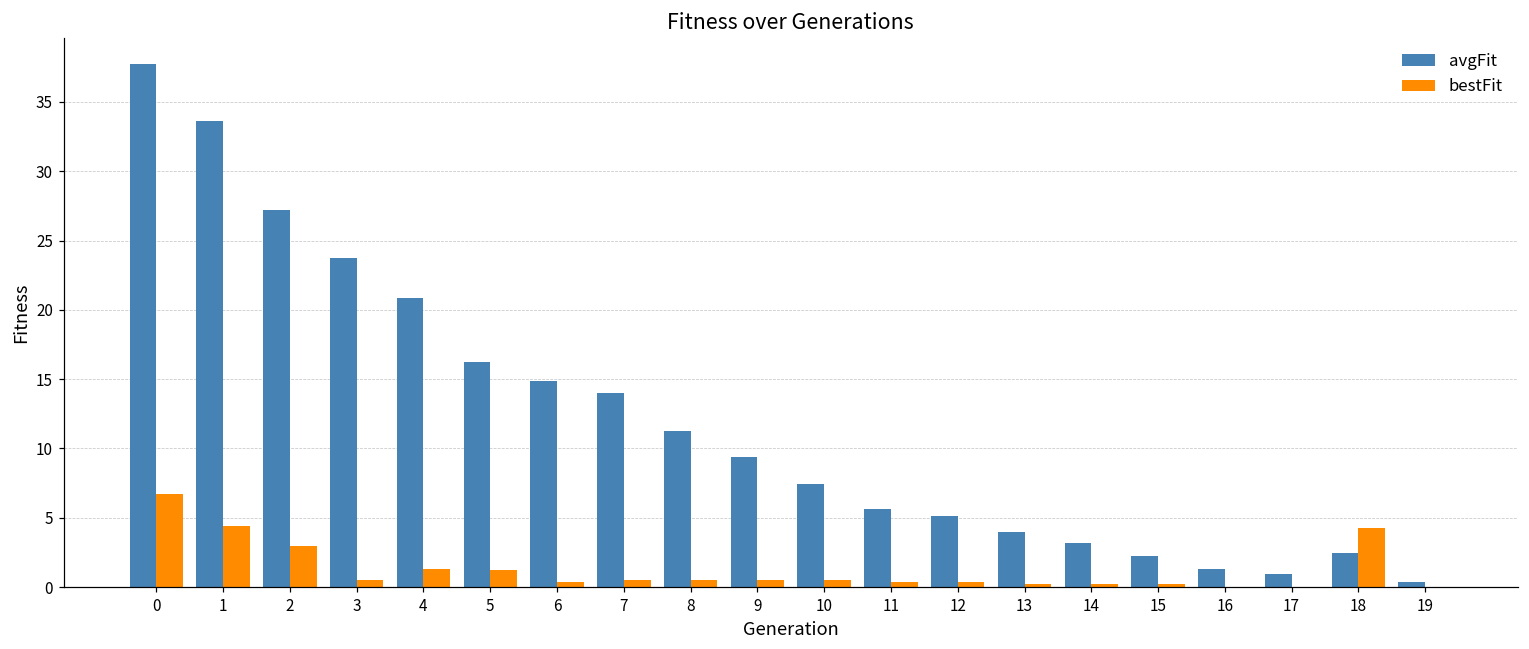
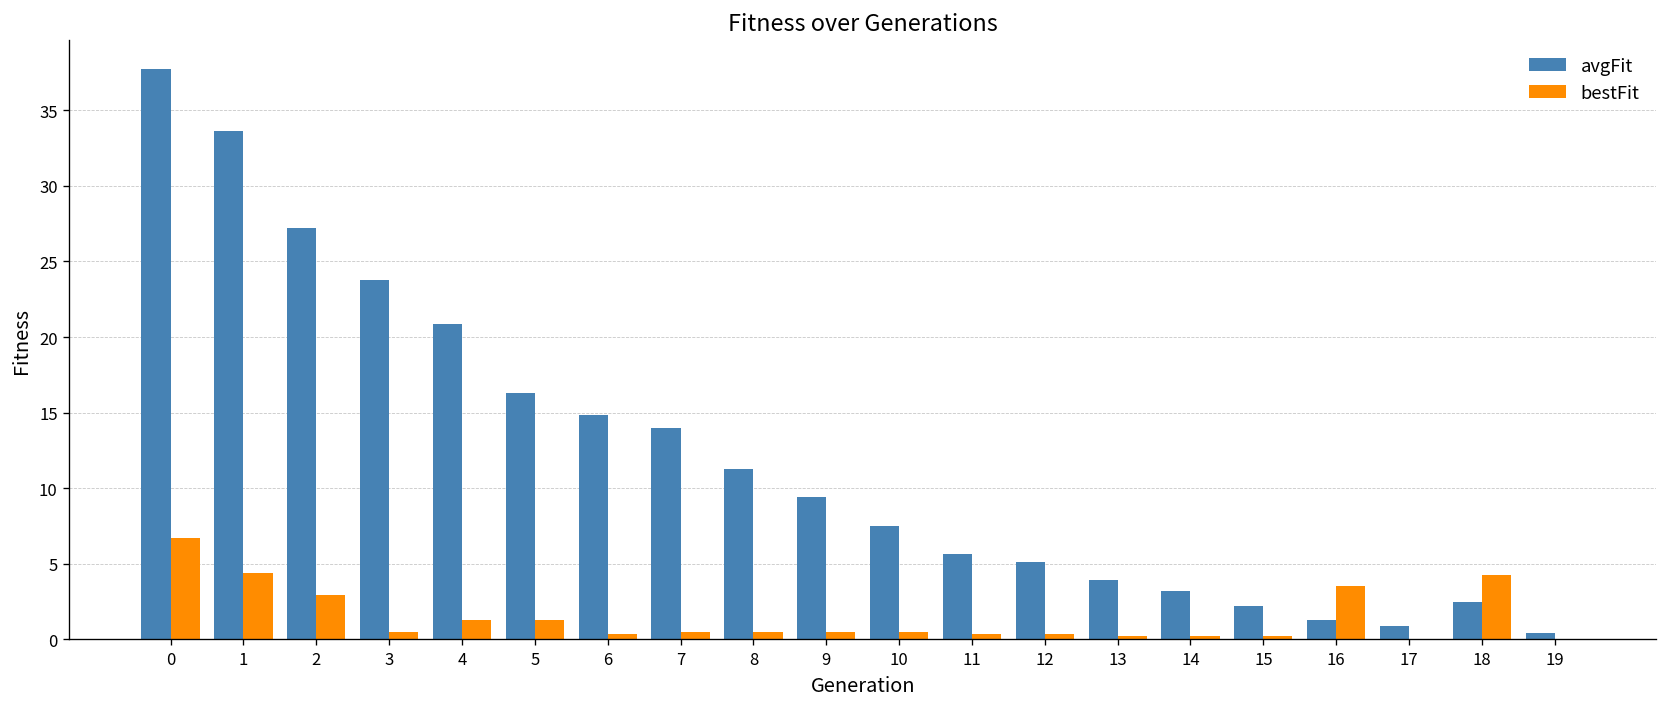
bestFit, 16: 0.0 -> 3.5
